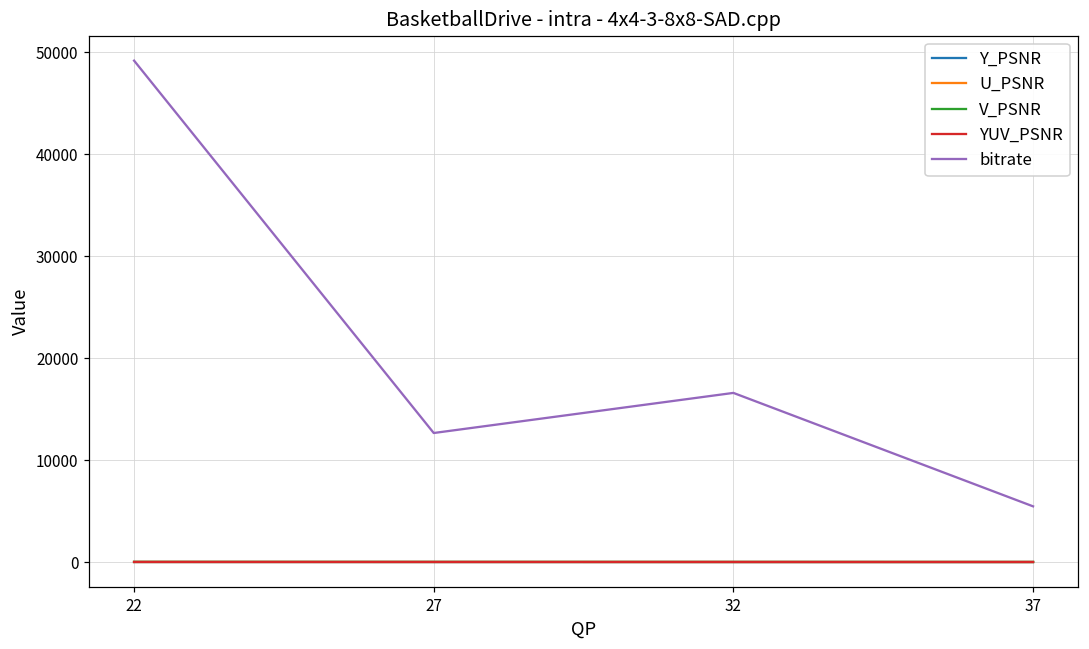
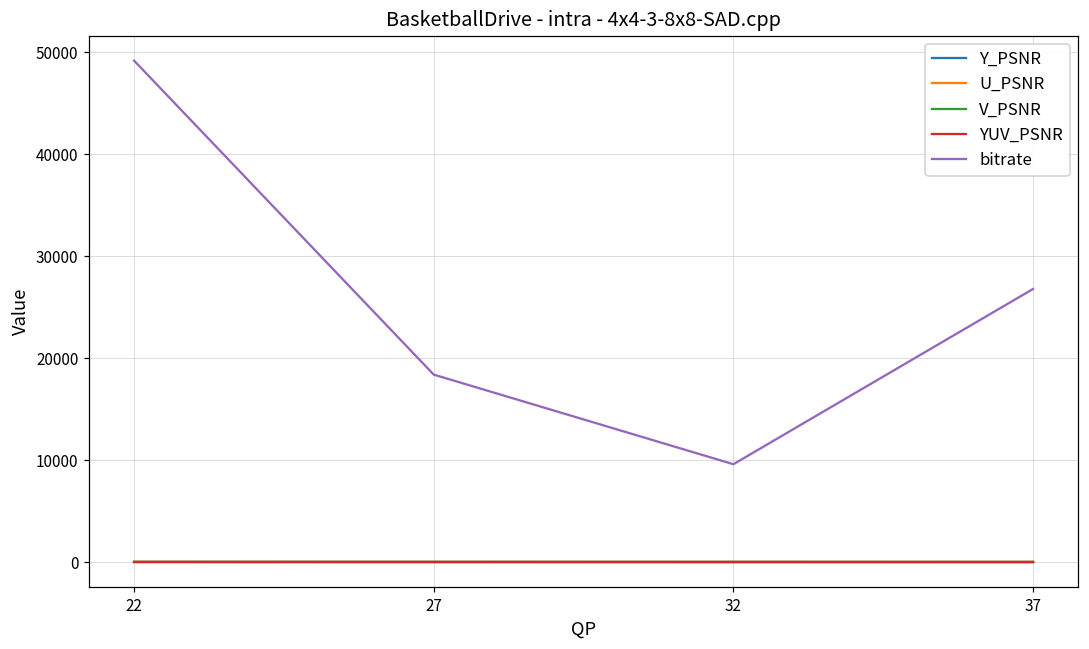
bitrate, 27: 13000 -> 18000
bitrate, 32: 17000 -> 10000
bitrate, 37: 5000 -> 27000
